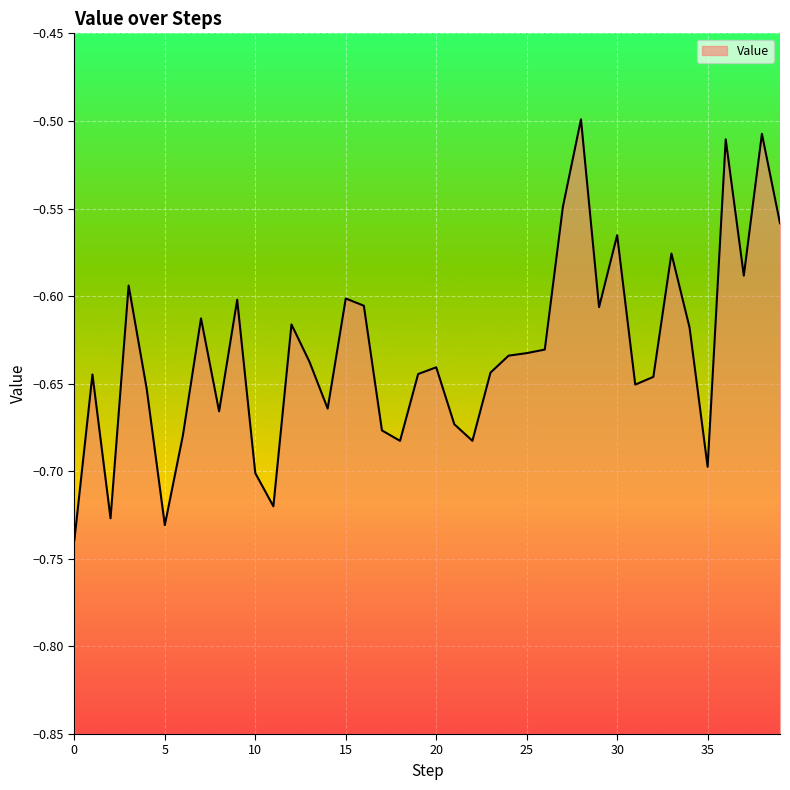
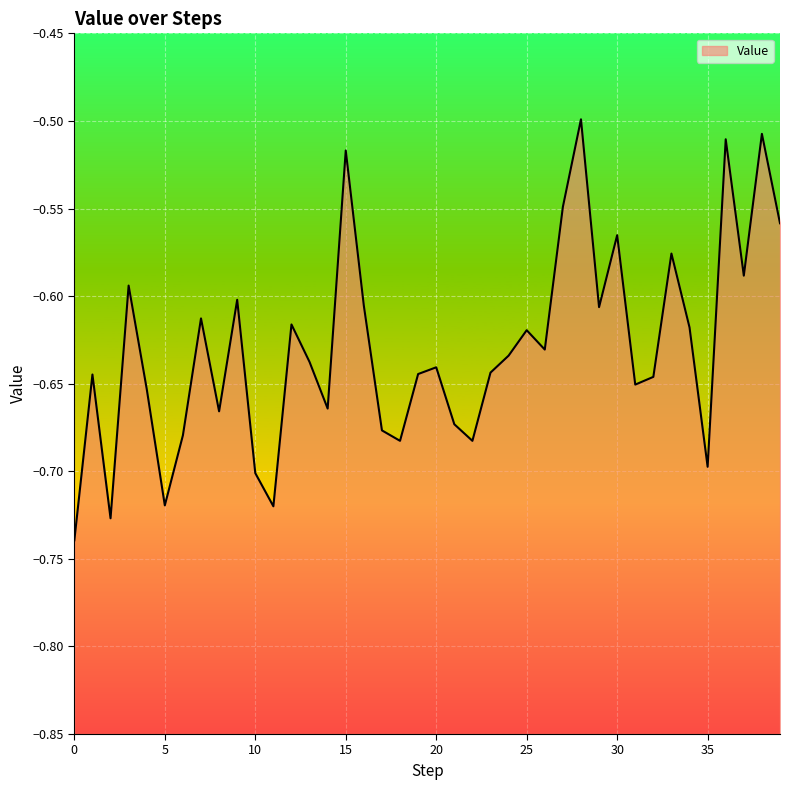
5: -0.731 -> -0.719
15: -0.601 -> -0.517
25: -0.633 -> -0.619
